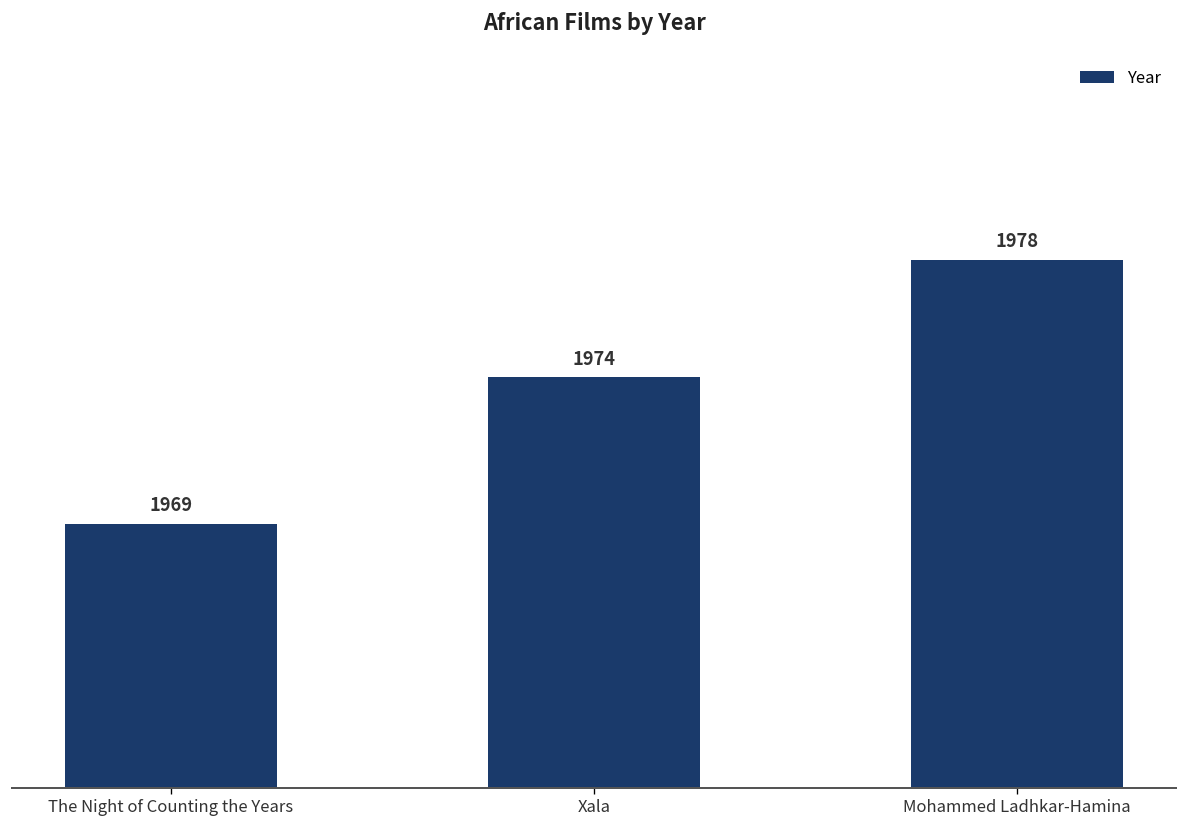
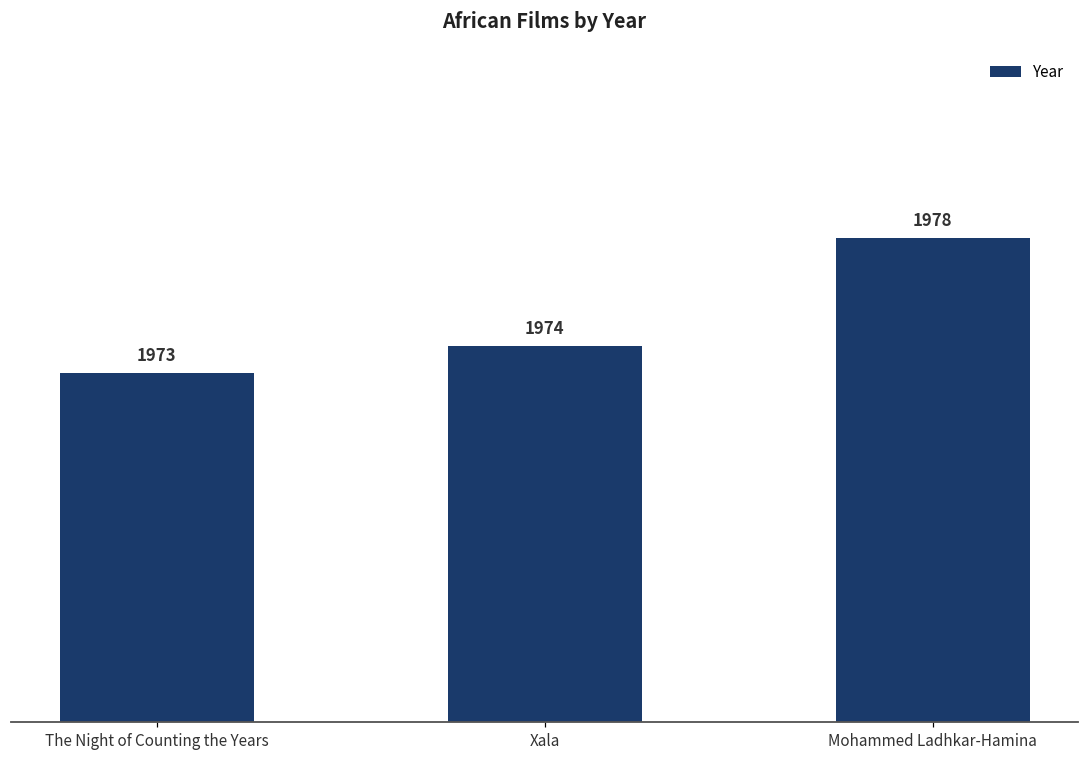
The Night of Counting the Years: 1969 -> 1973
